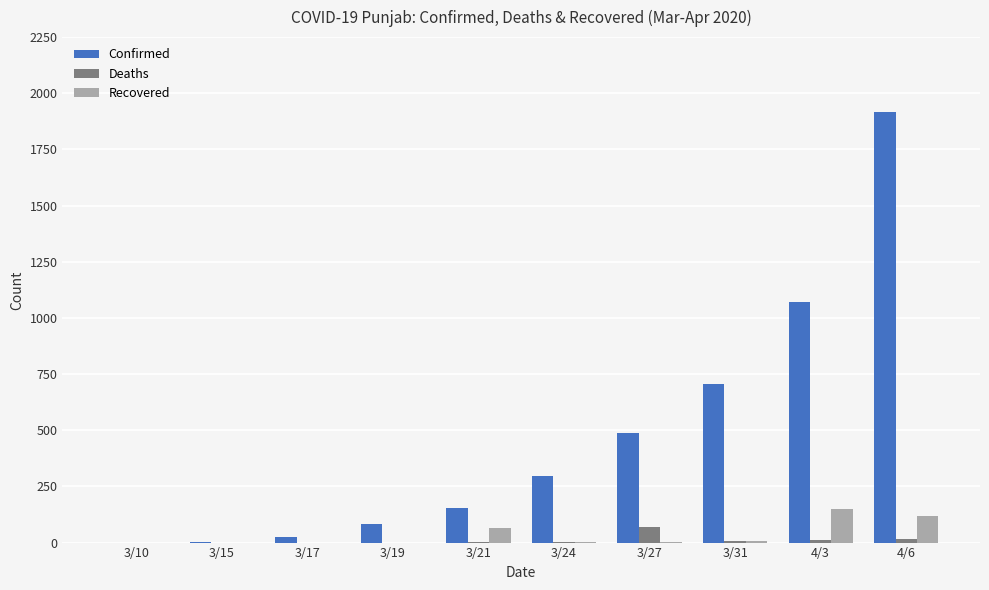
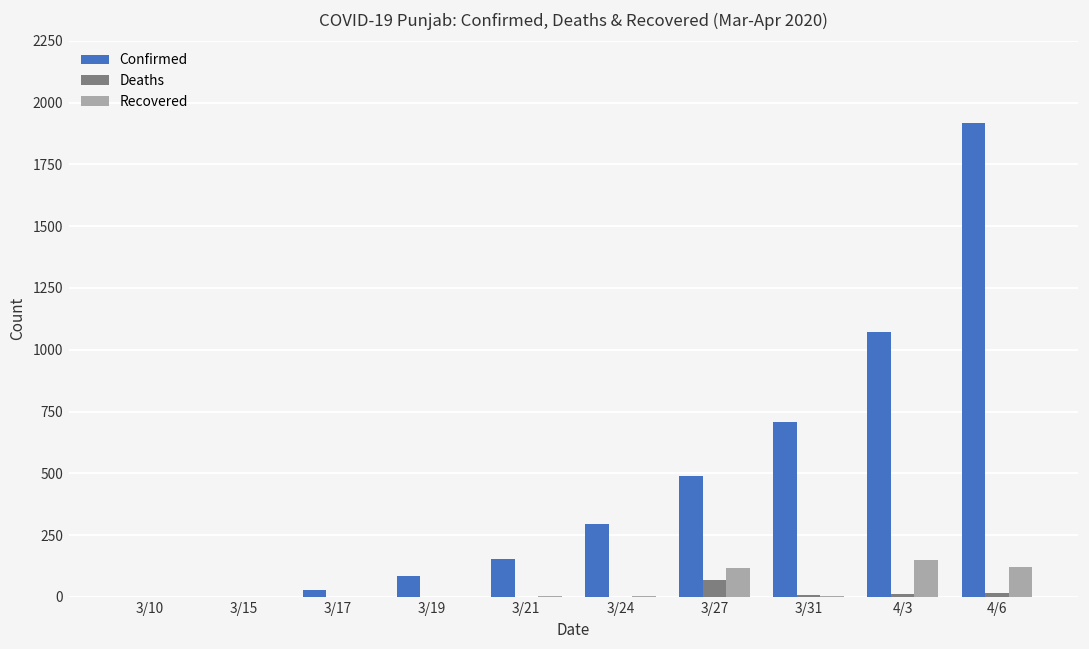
Recovered, 3/21: 70 -> 0
Recovered, 3/27: 0 -> 120
